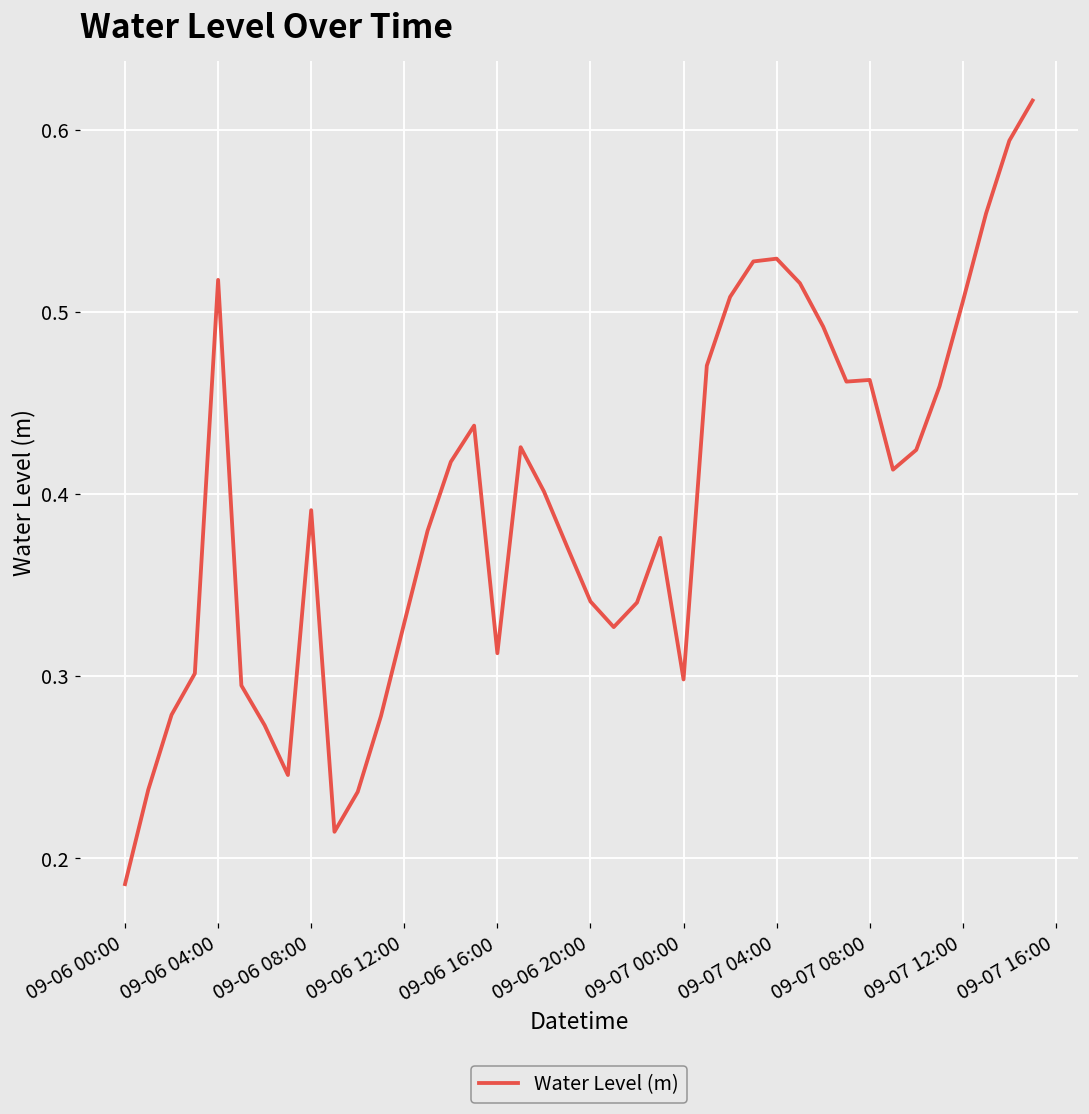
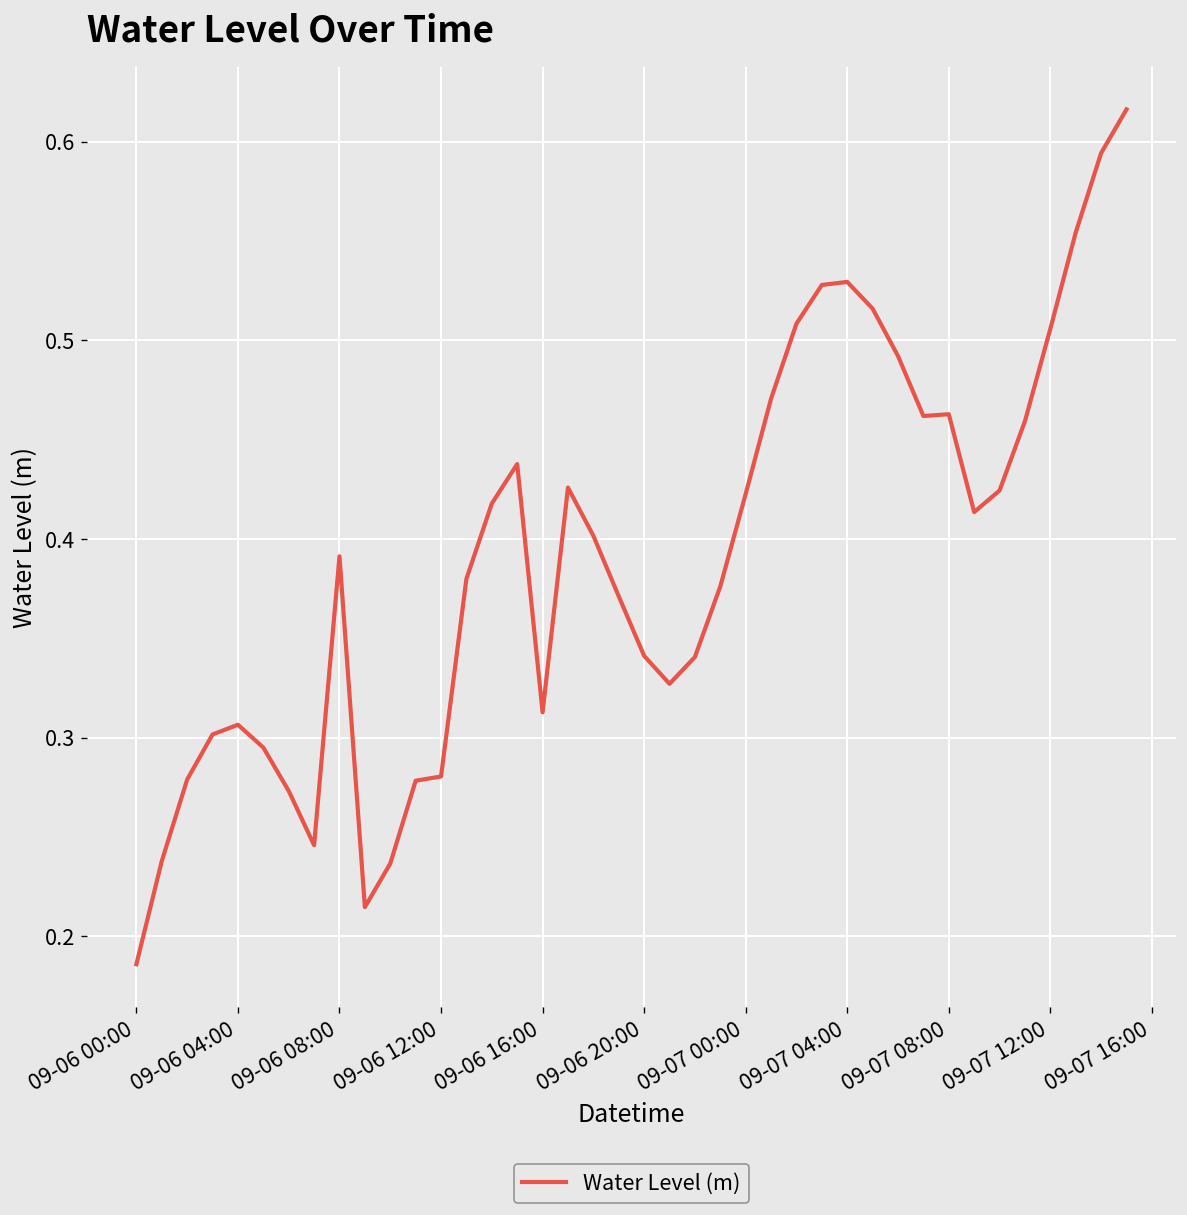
09-06 04:00: 0.518 -> 0.306
09-06 12:00: 0.329 -> 0.280
09-07 00:00: 0.298 -> 0.423
